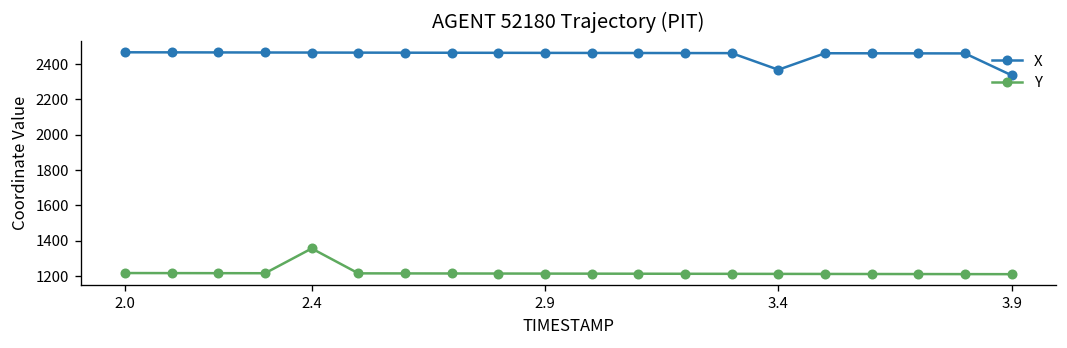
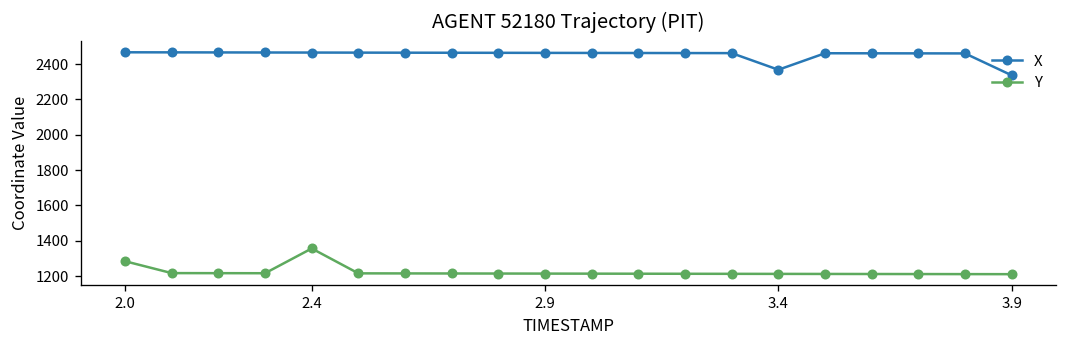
Y, 2.0: 1220 -> 1280
